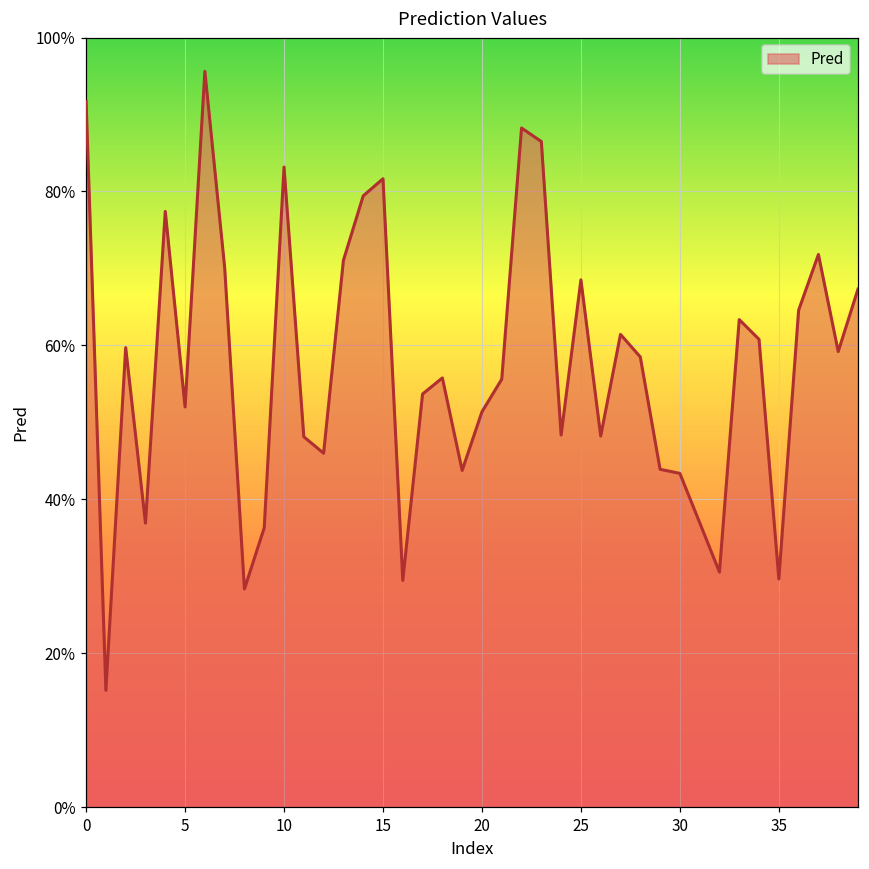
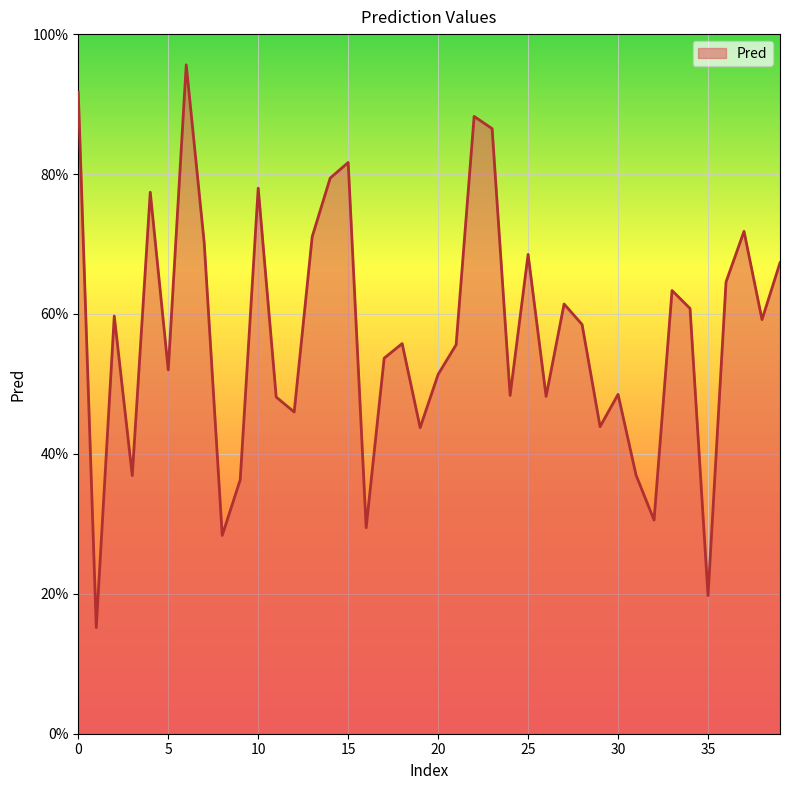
10: 83% -> 78%
30: 43% -> 49%
35: 30% -> 20%
